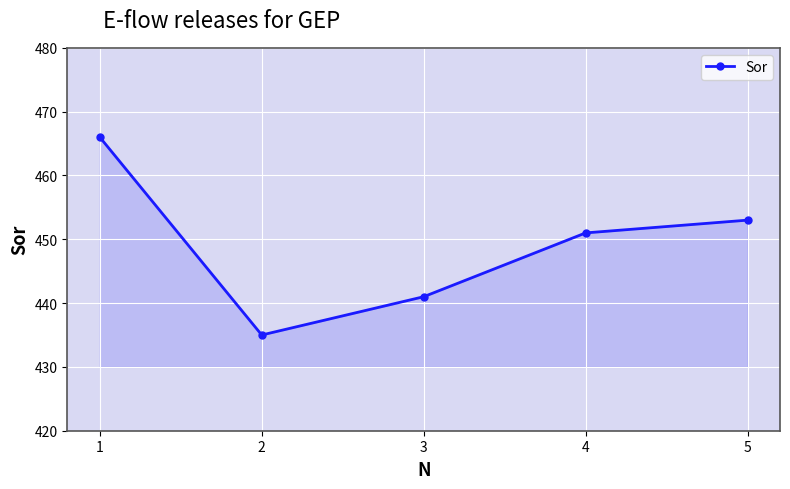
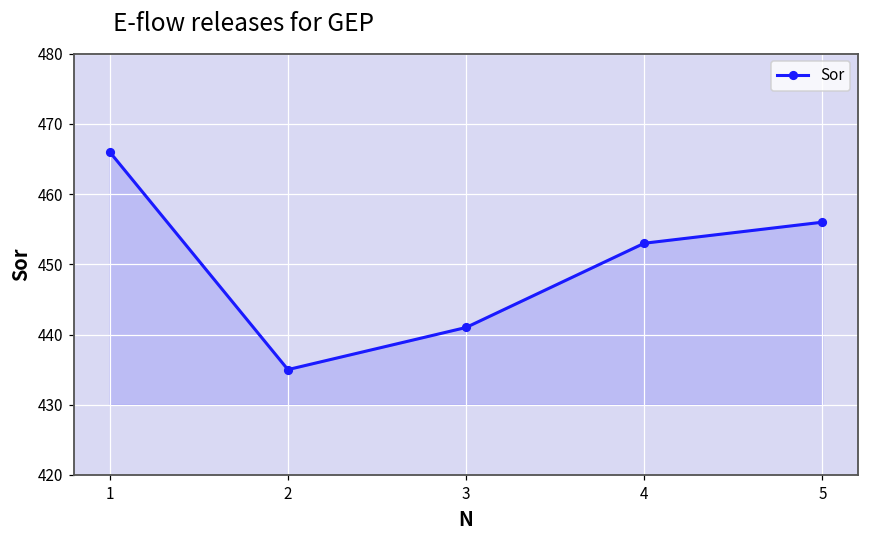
4: 451 -> 453
5: 453 -> 456
